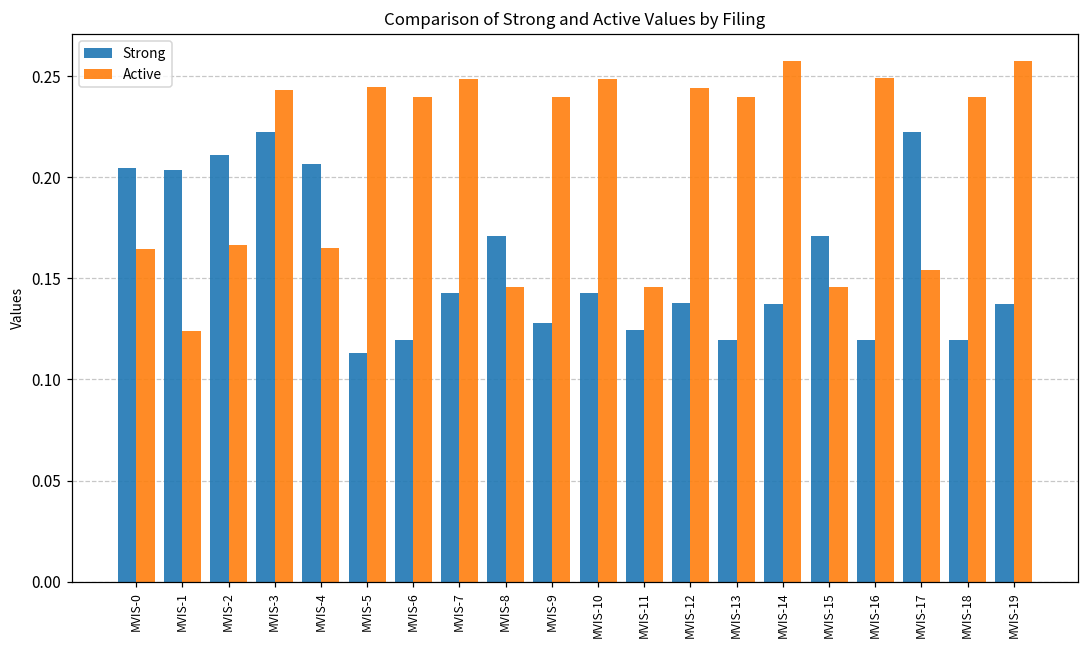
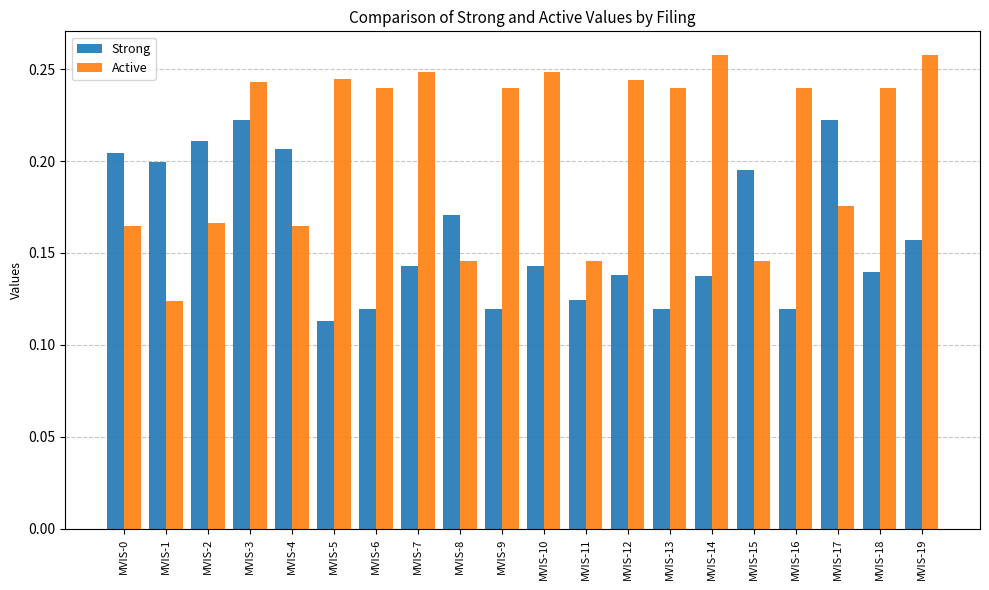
Strong, MVIS-1: 0.204 -> 0.199
Strong, MVIS-9: 0.128 -> 0.119
Strong, MVIS-15: 0.171 -> 0.195
Active, MVIS-16: 0.249 -> 0.240
Active, MVIS-17: 0.154 -> 0.176
Strong, MVIS-18: 0.119 -> 0.139
Strong, MVIS-19: 0.137 -> 0.157
